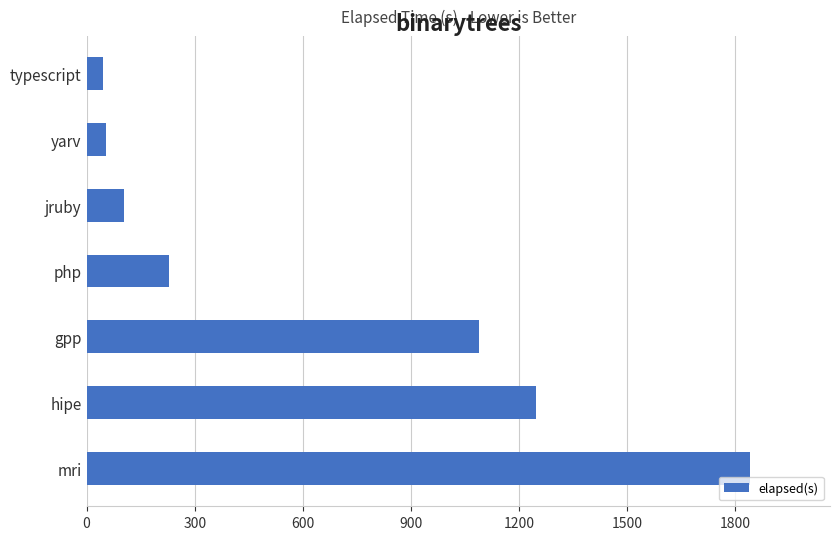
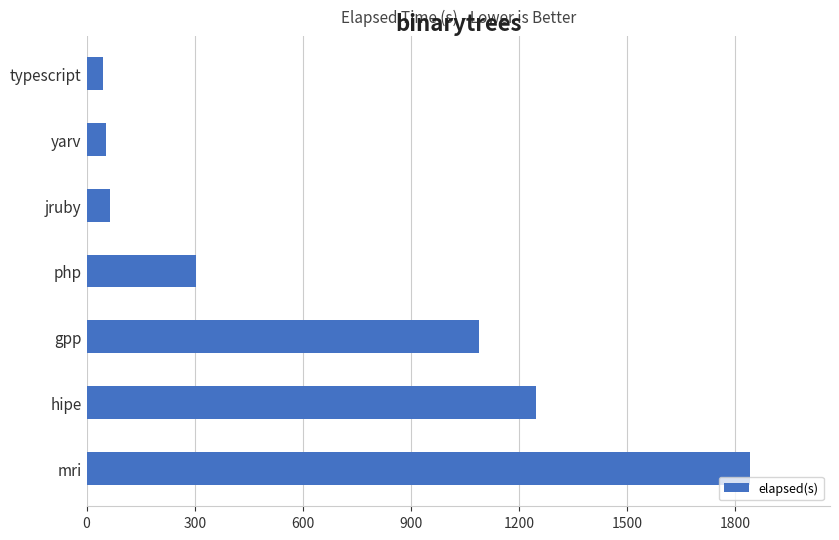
jruby: 100 -> 60
php: 230 -> 300
